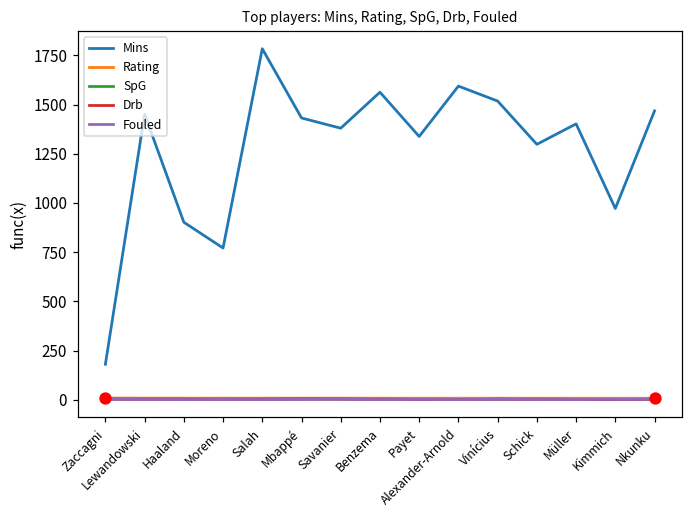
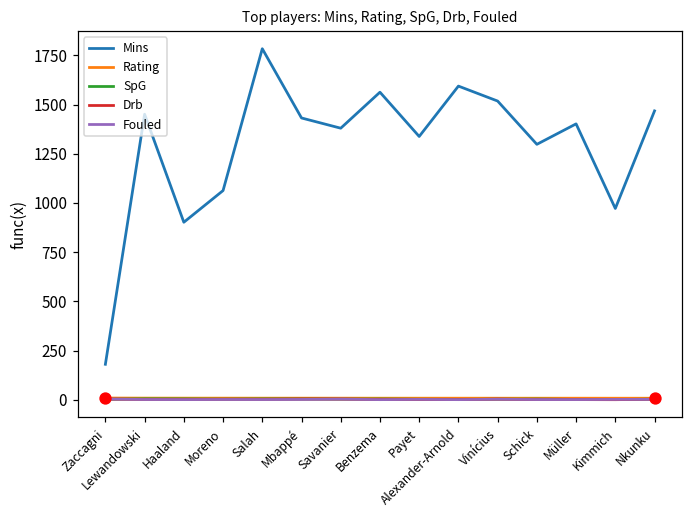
Mins, Moreno: 770 -> 1060
